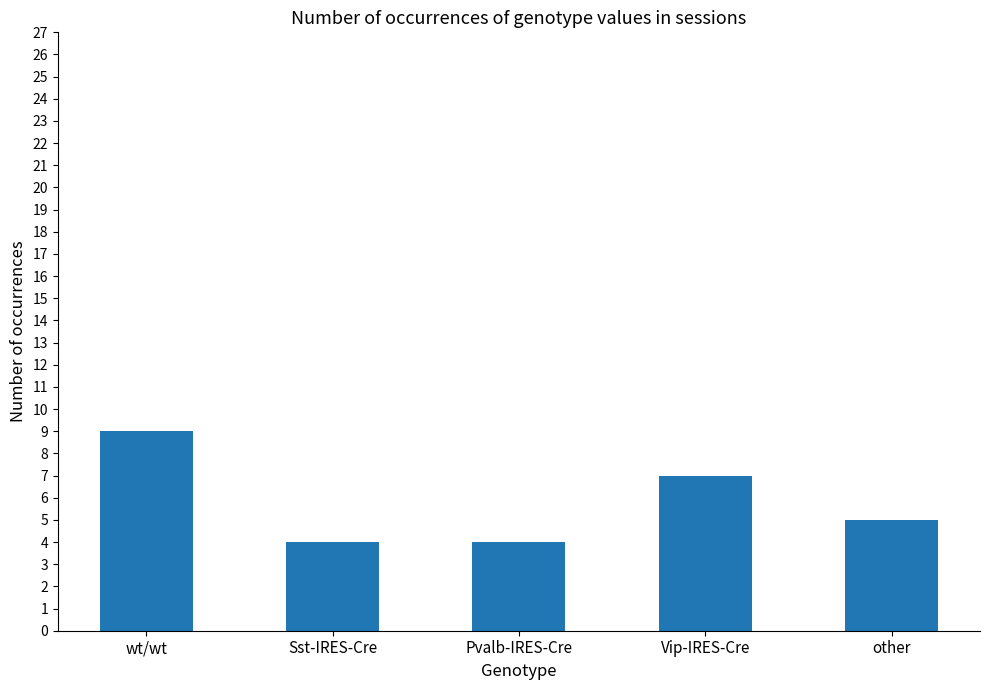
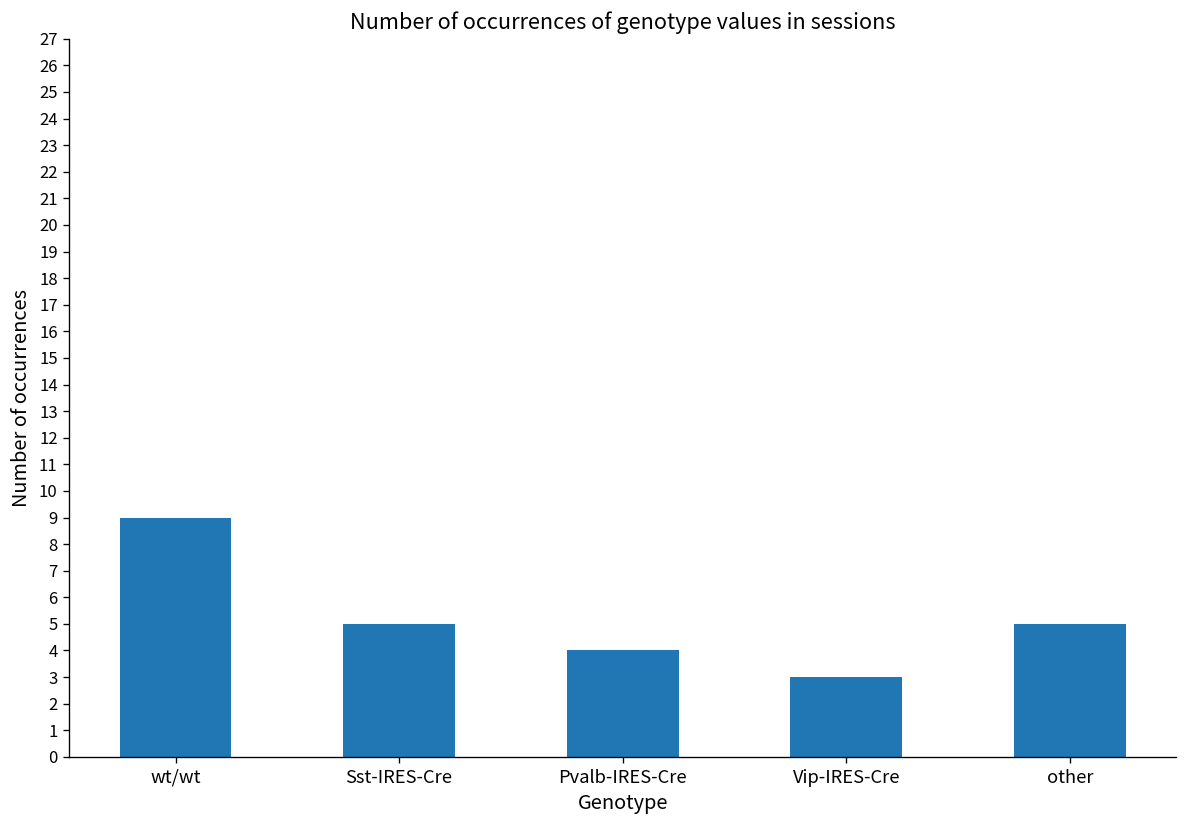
Sst-IRES-Cre: 4 -> 5
Vip-IRES-Cre: 7 -> 3
